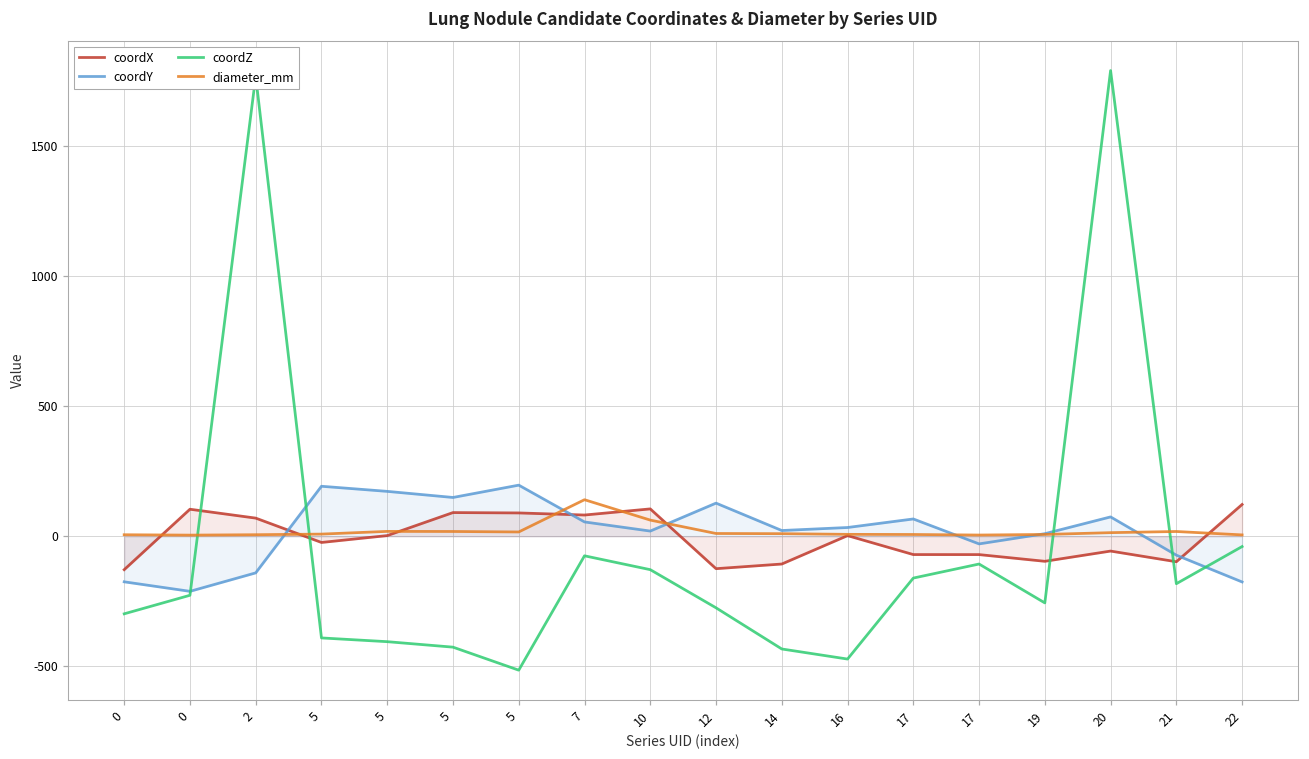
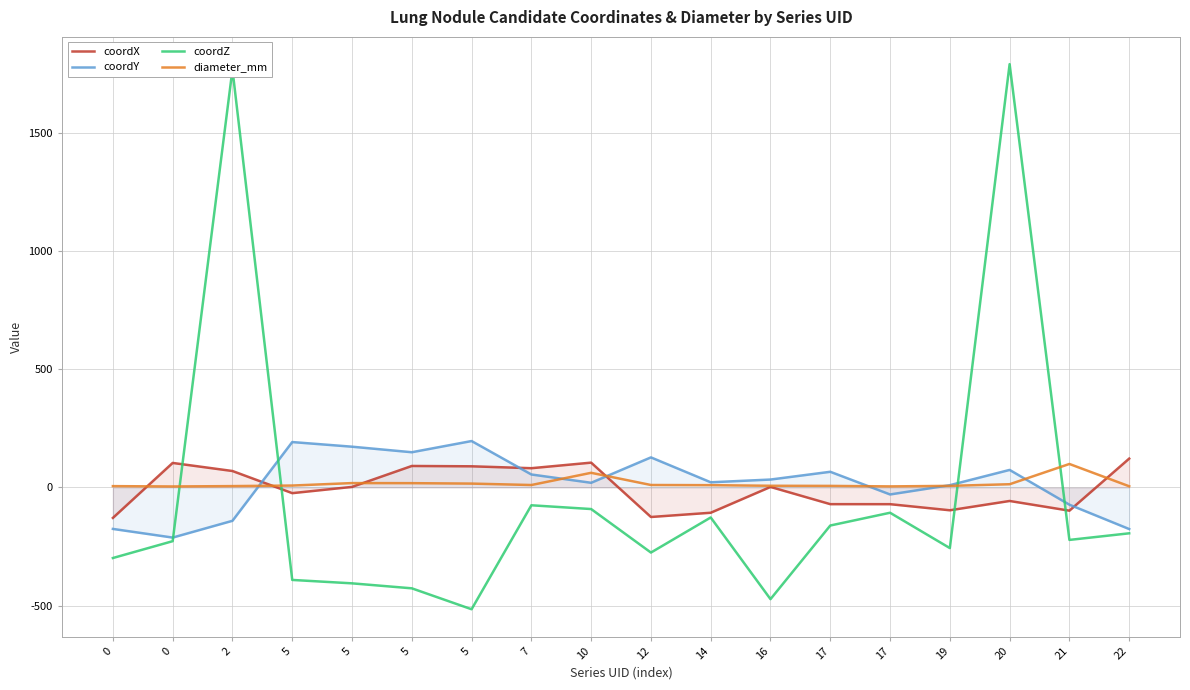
diameter_mm, 7: 140 -> 10
coordZ, 10: -130 -> -90
coordZ, 14: -430 -> -130
coordZ, 21: -180 -> -220
diameter_mm, 21: 20 -> 100
coordZ, 22: -40 -> -190
